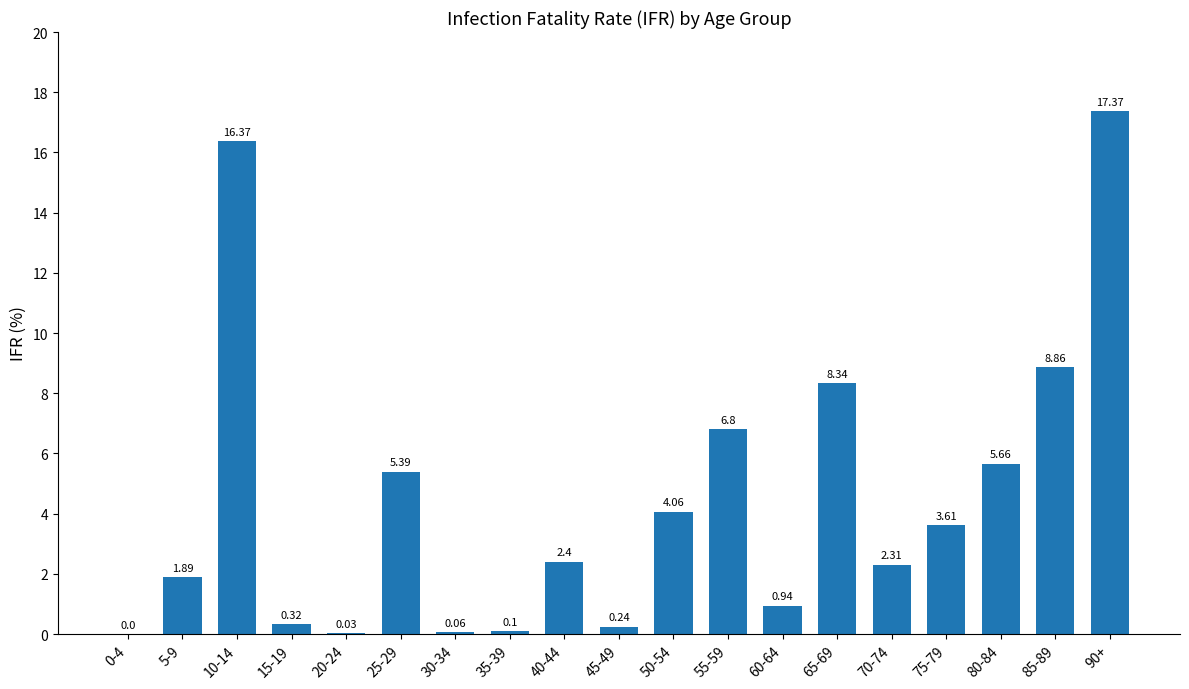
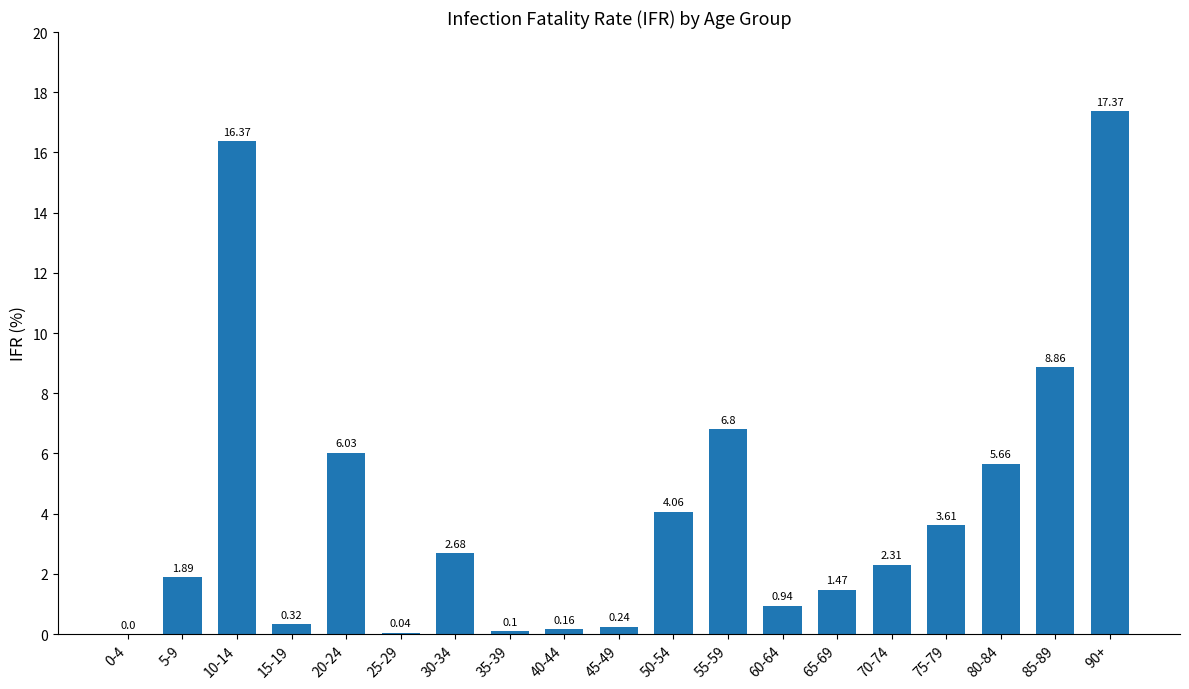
20-24: 0.03 -> 6.03
25-29: 5.39 -> 0.04
30-34: 0.06 -> 2.68
40-44: 2.4 -> 0.16
65-69: 8.34 -> 1.47
